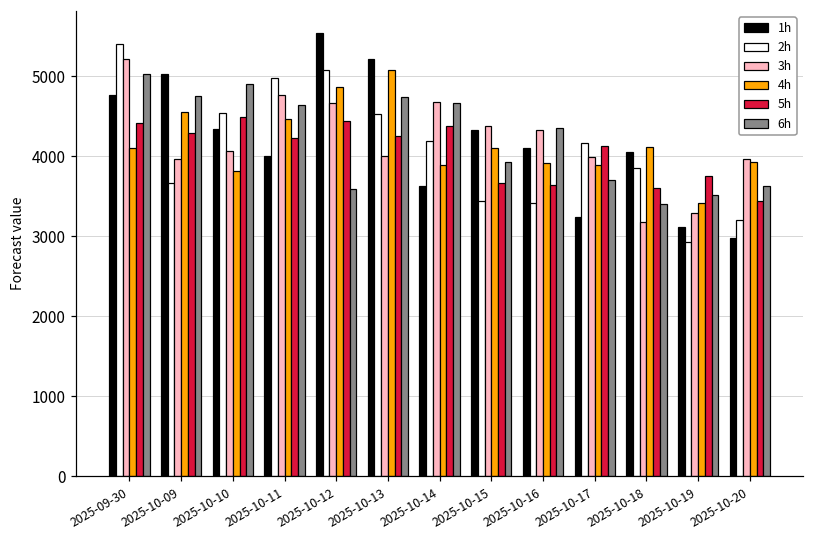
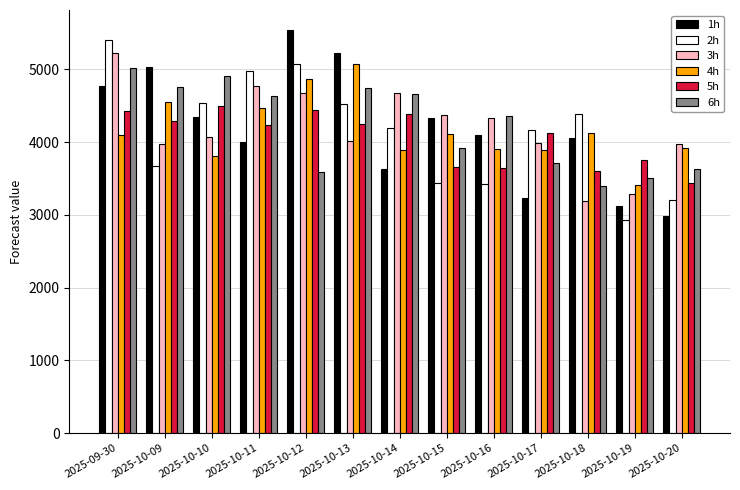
2h, 2025-10-18: 3900 -> 4400
